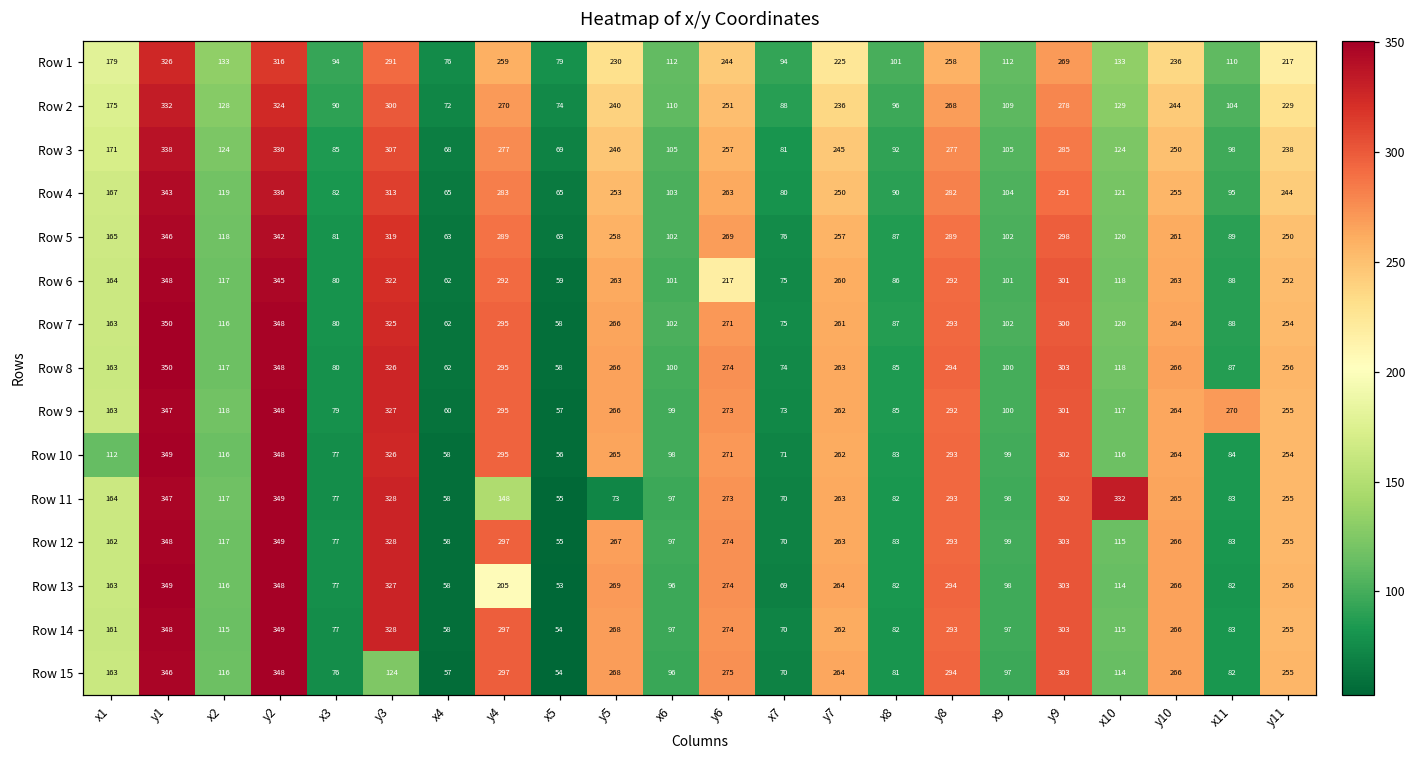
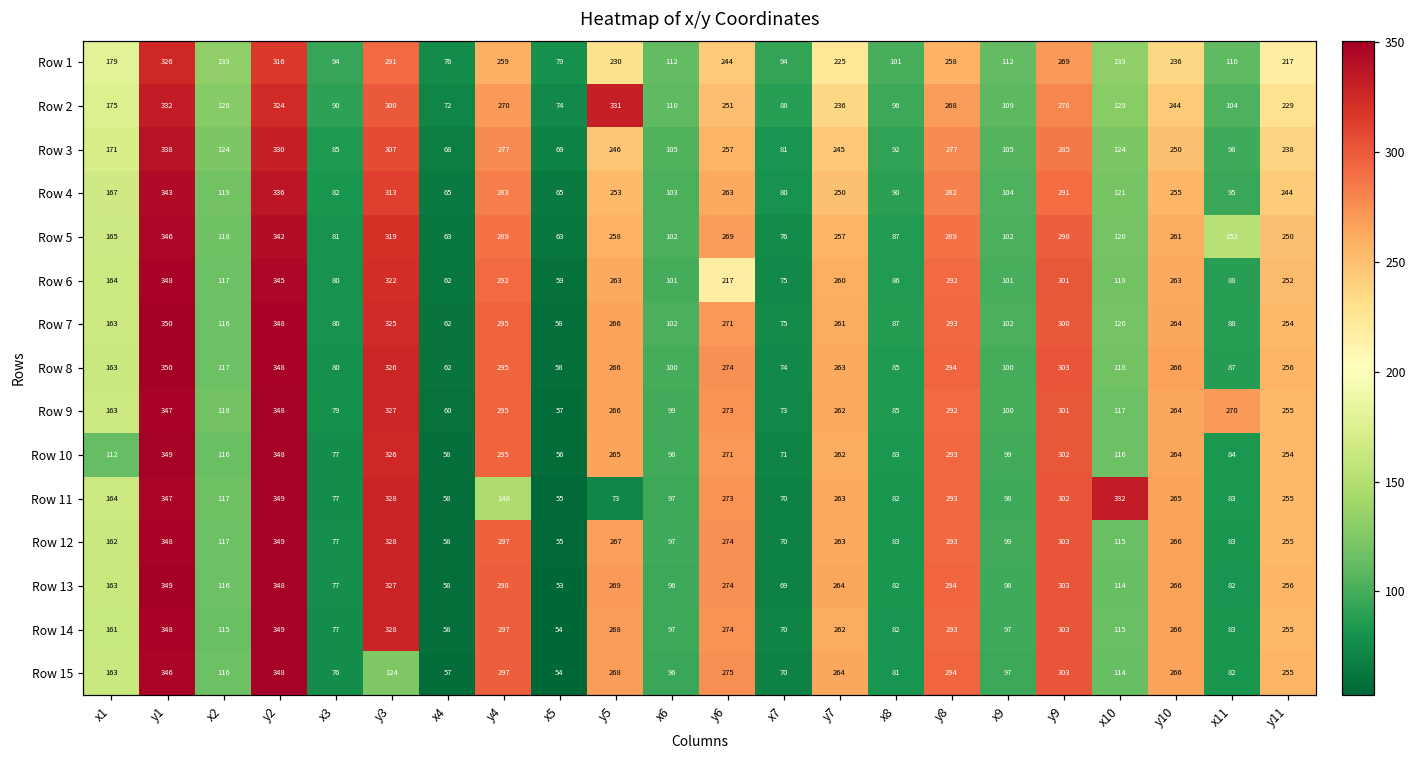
Row 2, y5: 240 -> 331
Row 5, x11: 89 -> 152
Row 13, y4: 205 -> 298
